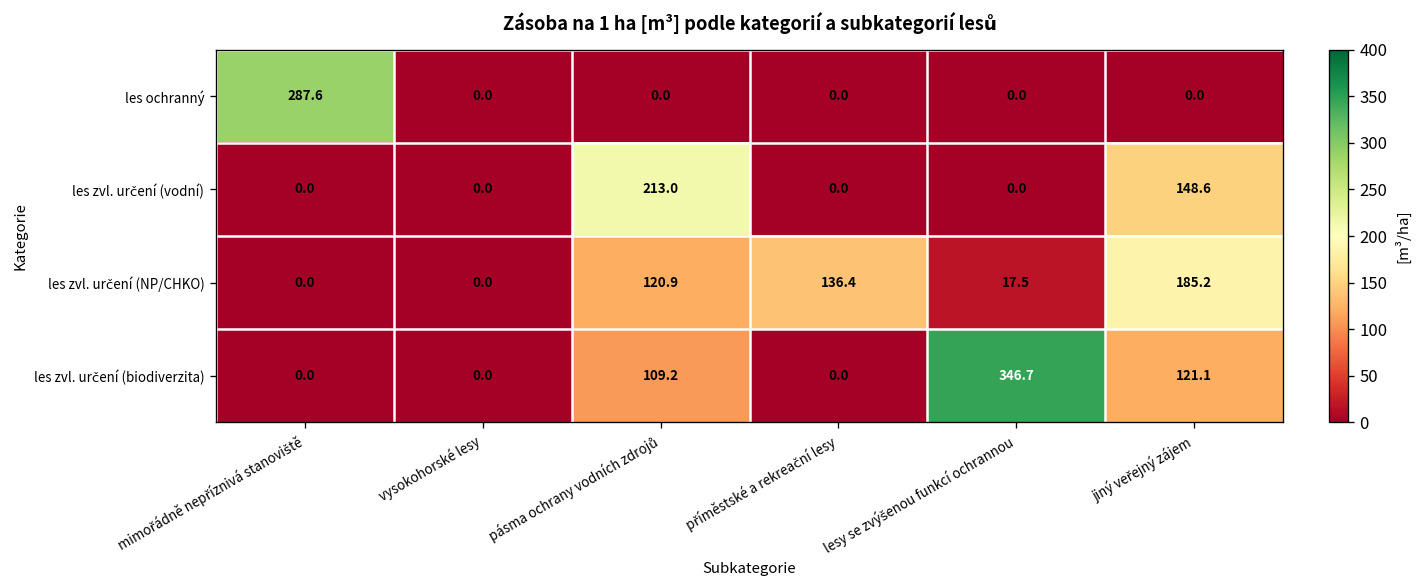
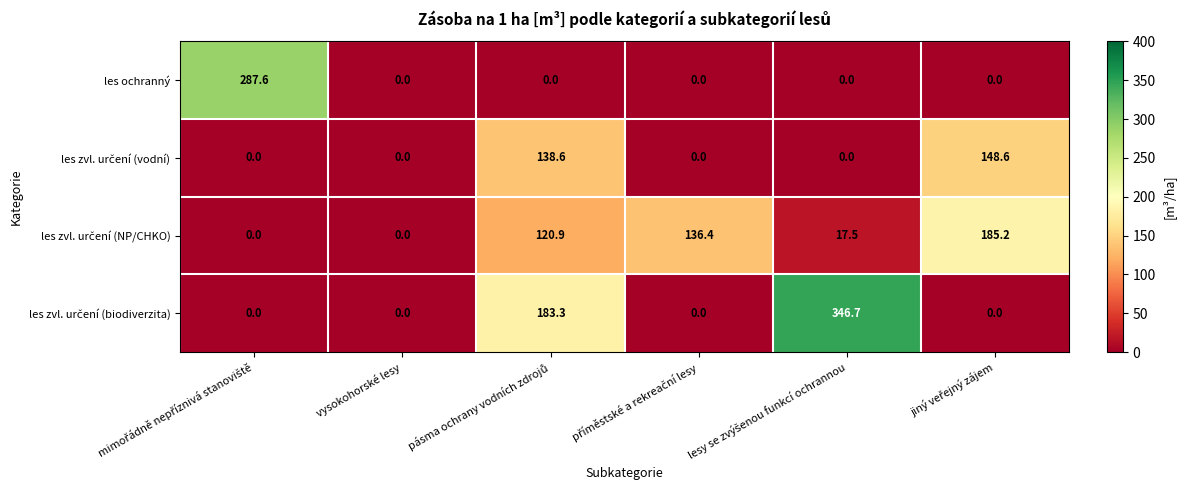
les zvl. určení (vodní), pásma ochrany vodních zdrojů: 213.0 -> 138.6
les zvl. určení (biodiverzita), pásma ochrany vodních zdrojů: 109.2 -> 183.3
les zvl. určení (biodiverzita), jiný veřejný zájem: 121.1 -> 0.0
